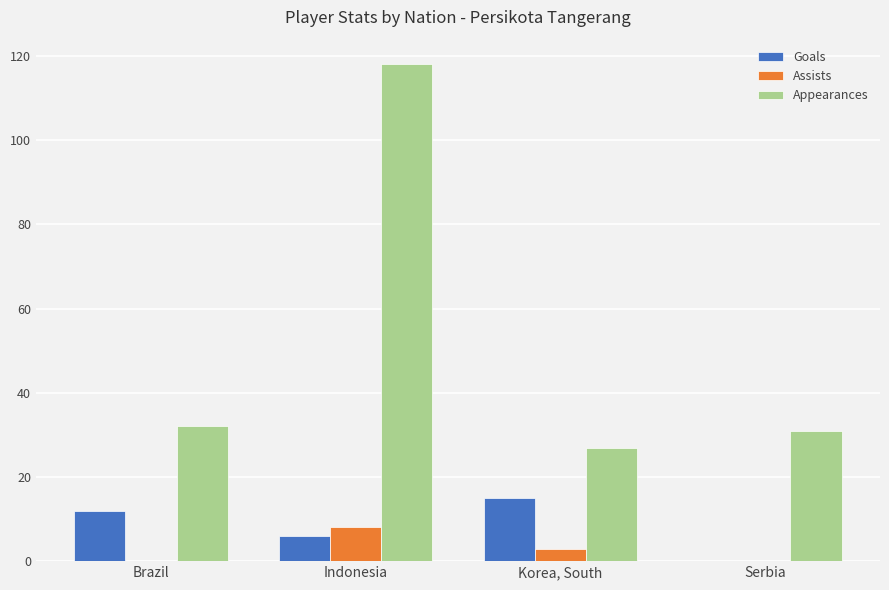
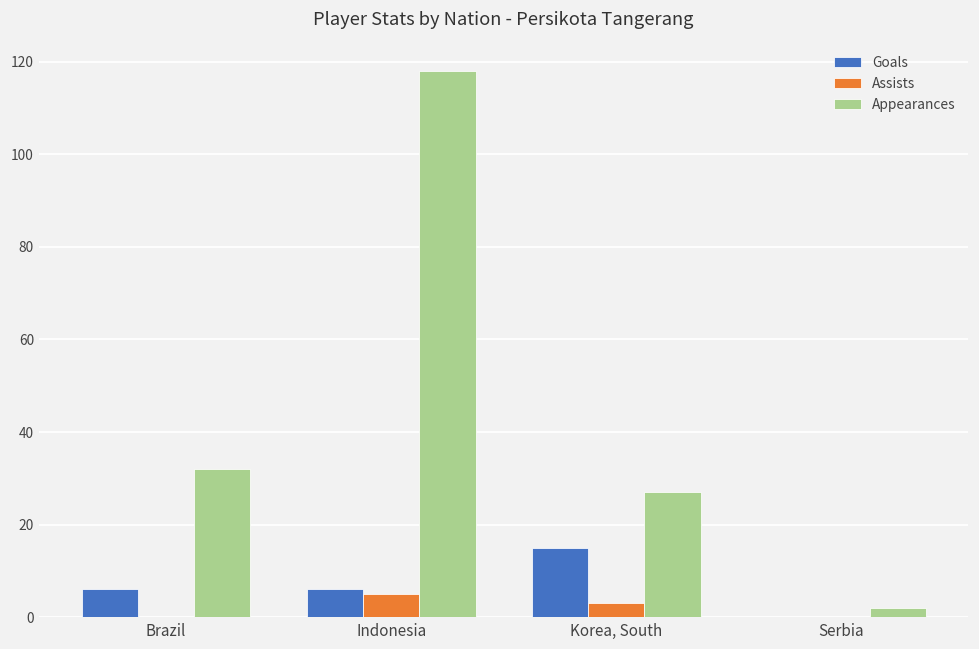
Goals, Brazil: 12 -> 6
Assists, Indonesia: 8 -> 5
Appearances, Serbia: 31 -> 2
